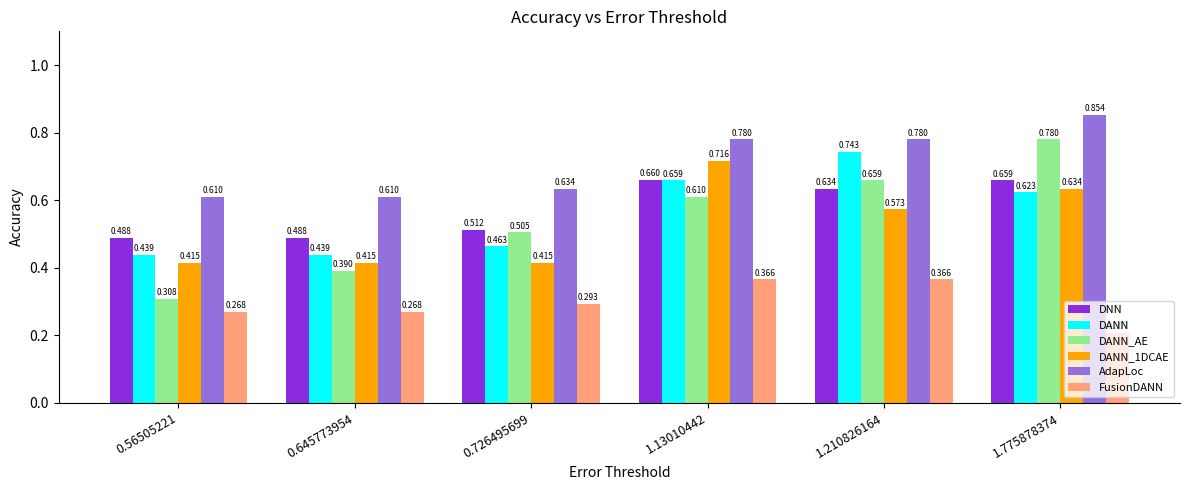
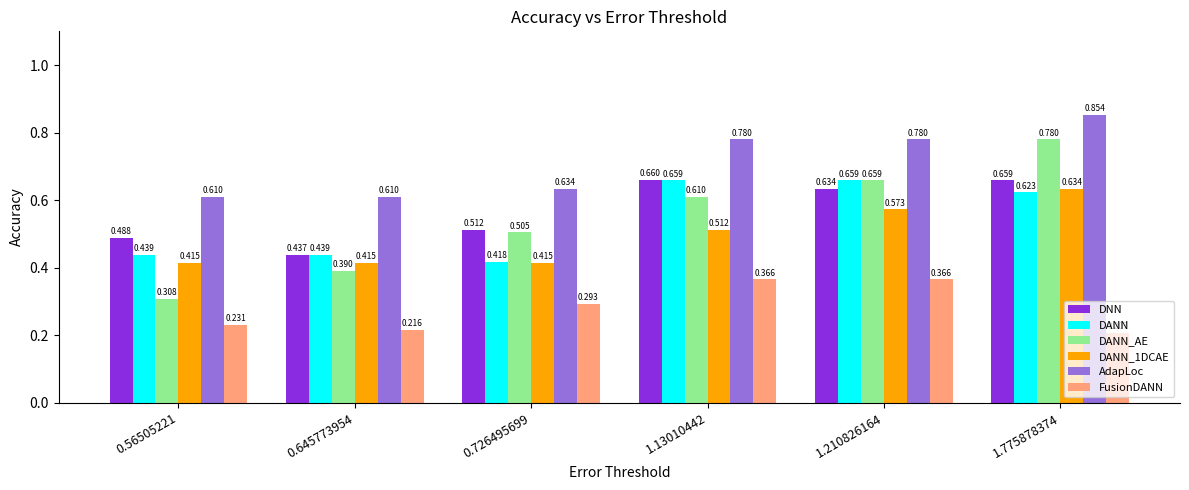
FusionDANN, 0.56505221: 0.268 -> 0.231
DNN, 0.645773954: 0.488 -> 0.437
FusionDANN, 0.645773954: 0.268 -> 0.216
DANN, 0.726495699: 0.463 -> 0.418
DANN_1DCAE, 1.13010442: 0.716 -> 0.512
DANN, 1.210826164: 0.743 -> 0.659
